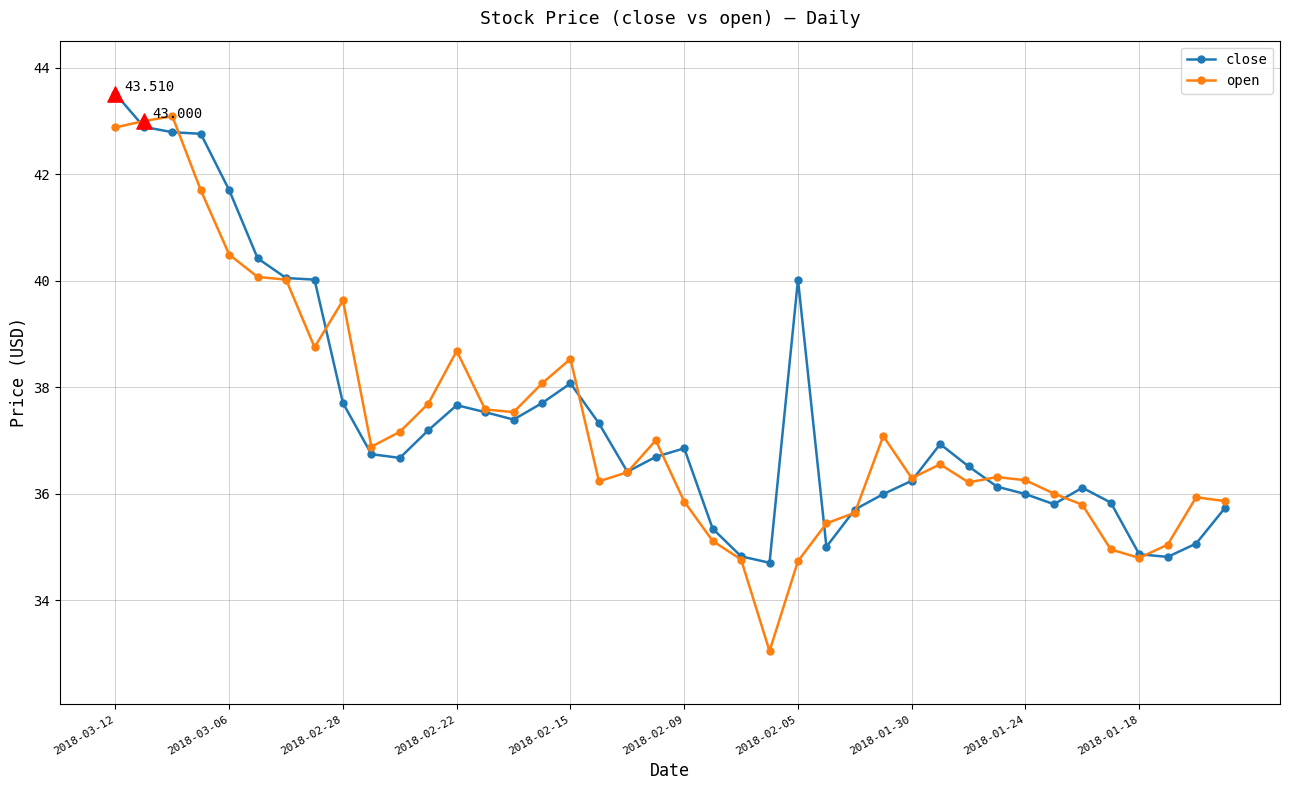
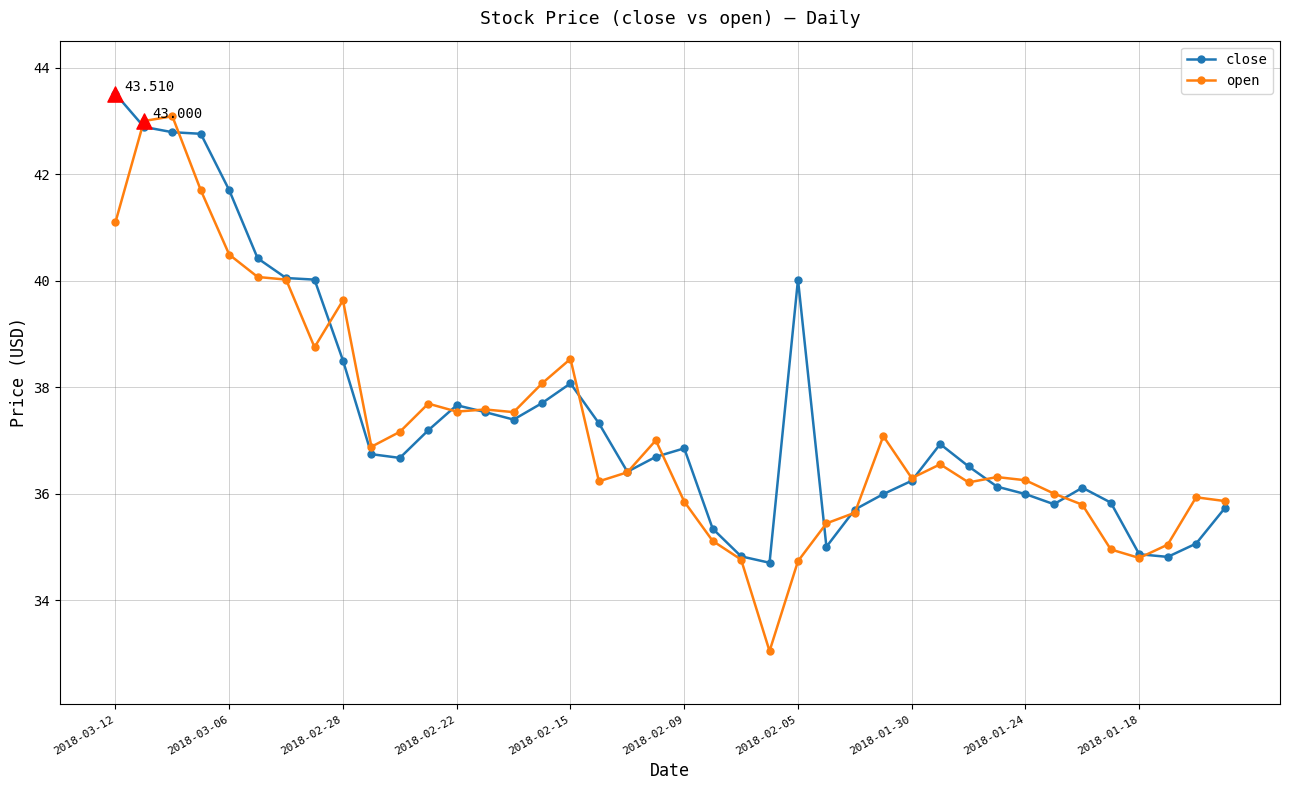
open, 2018-03-12: 42.9 -> 41.1
close, 2018-02-28: 37.7 -> 38.5
open, 2018-02-22: 38.7 -> 37.5
